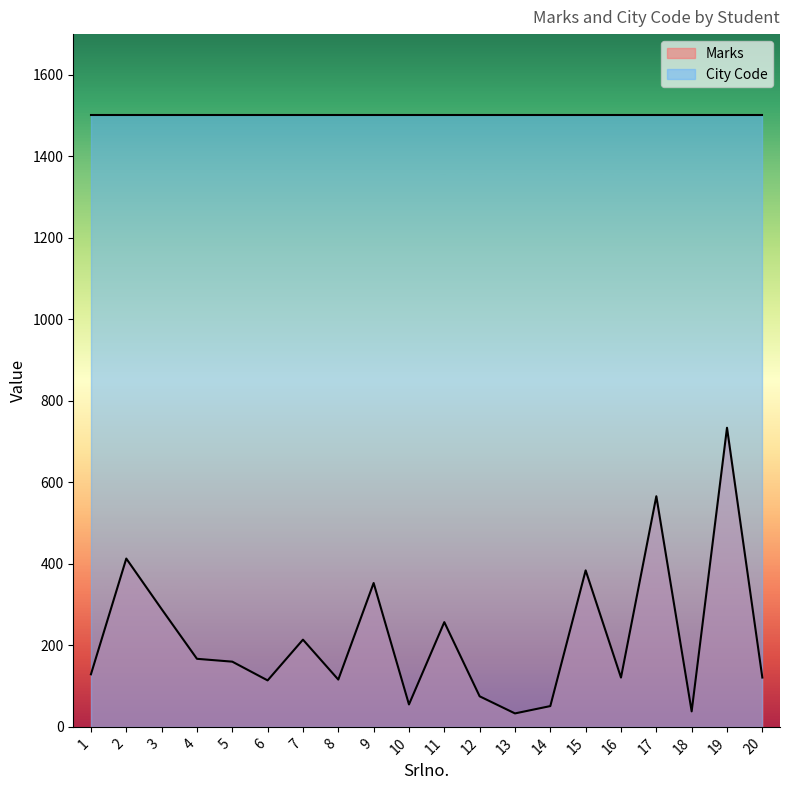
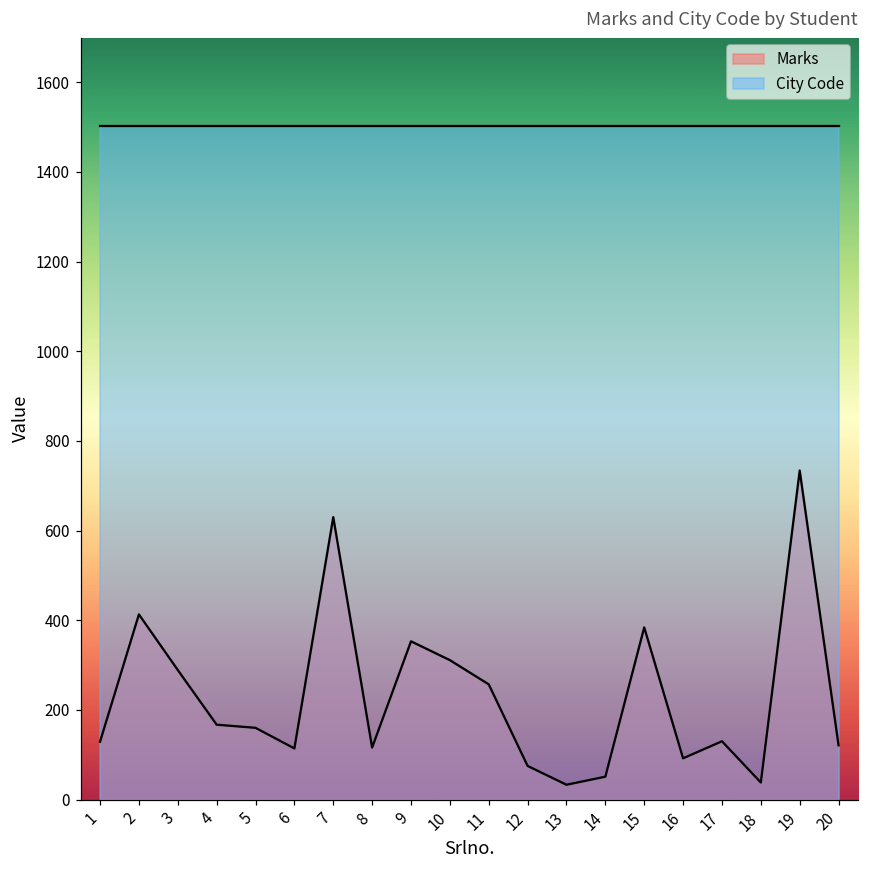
Marks, 7: 210 -> 630
Marks, 10: 60 -> 310
Marks, 16: 120 -> 90
Marks, 17: 570 -> 130
